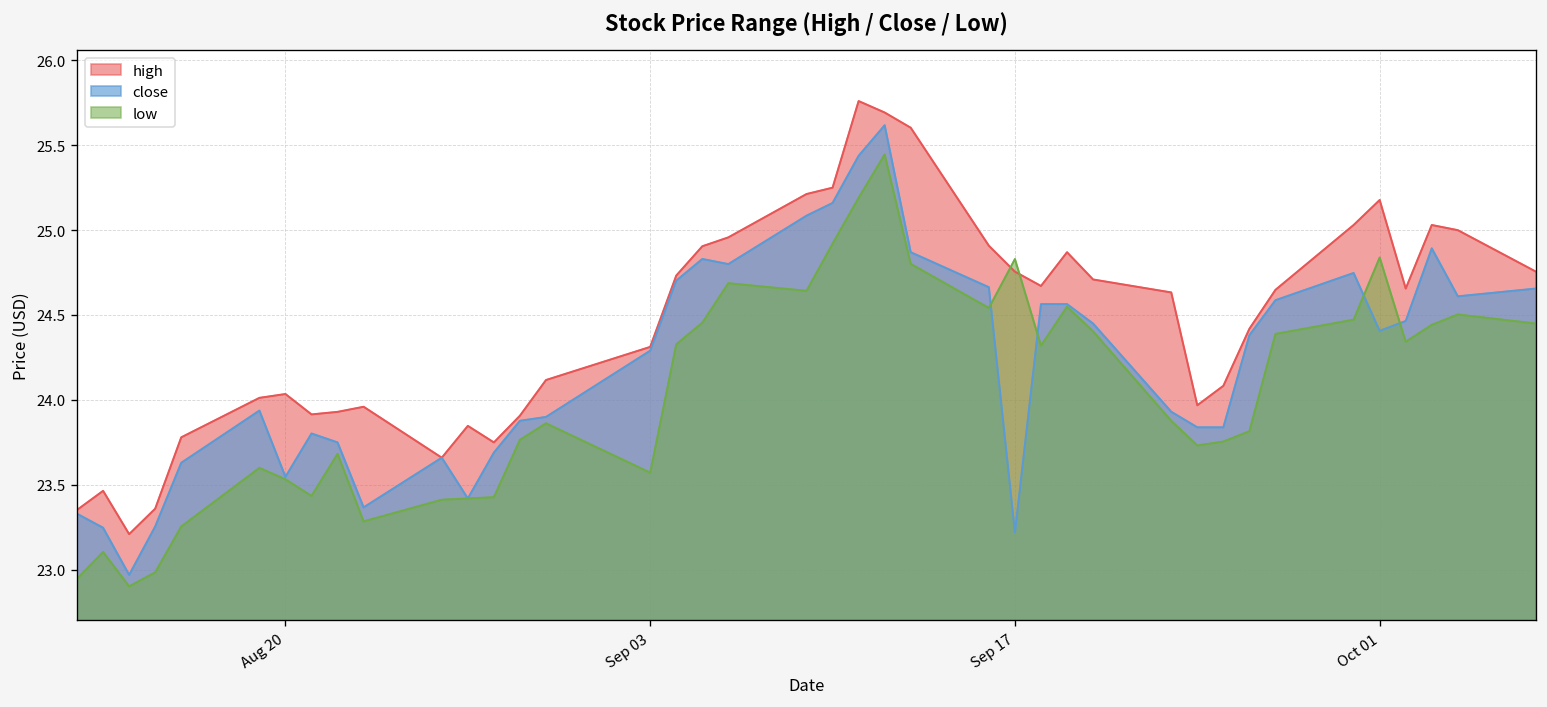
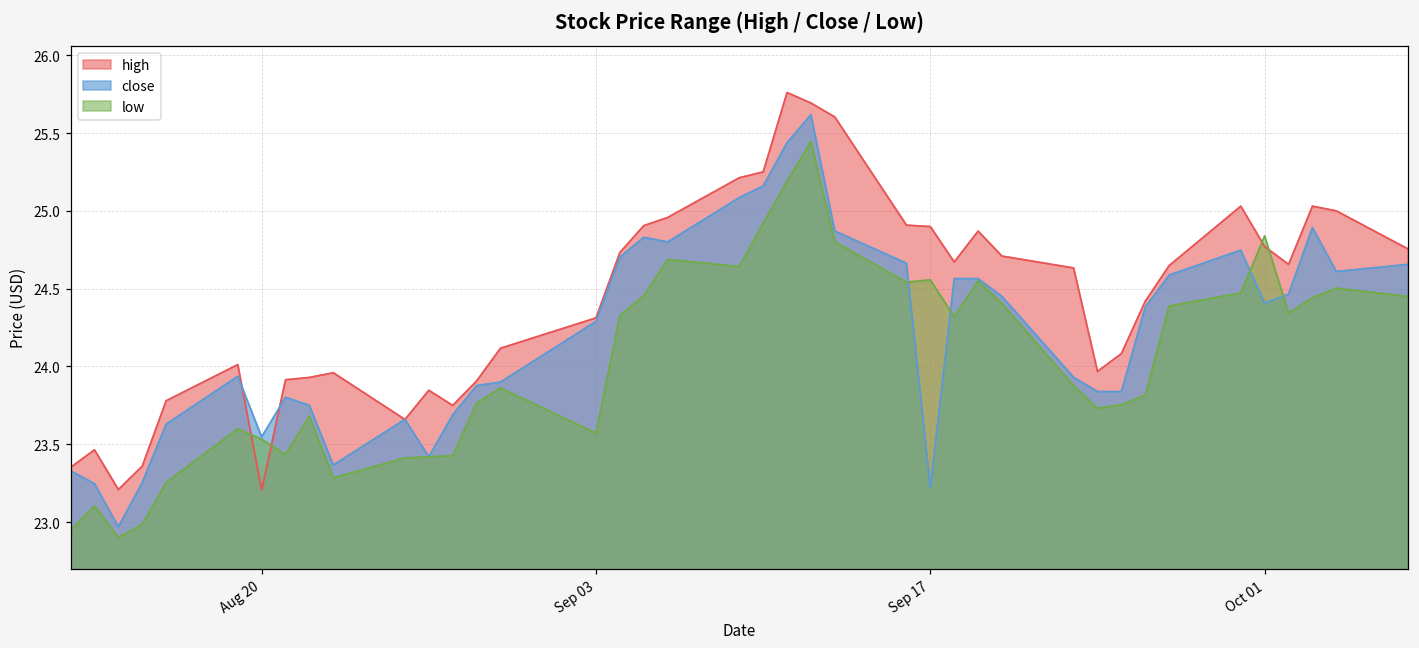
high, Aug 20: 24.03 -> 23.21
high, Sep 17: 24.75 -> 24.90
low, Sep 17: 24.83 -> 24.56
high, Oct 01: 25.18 -> 24.77
